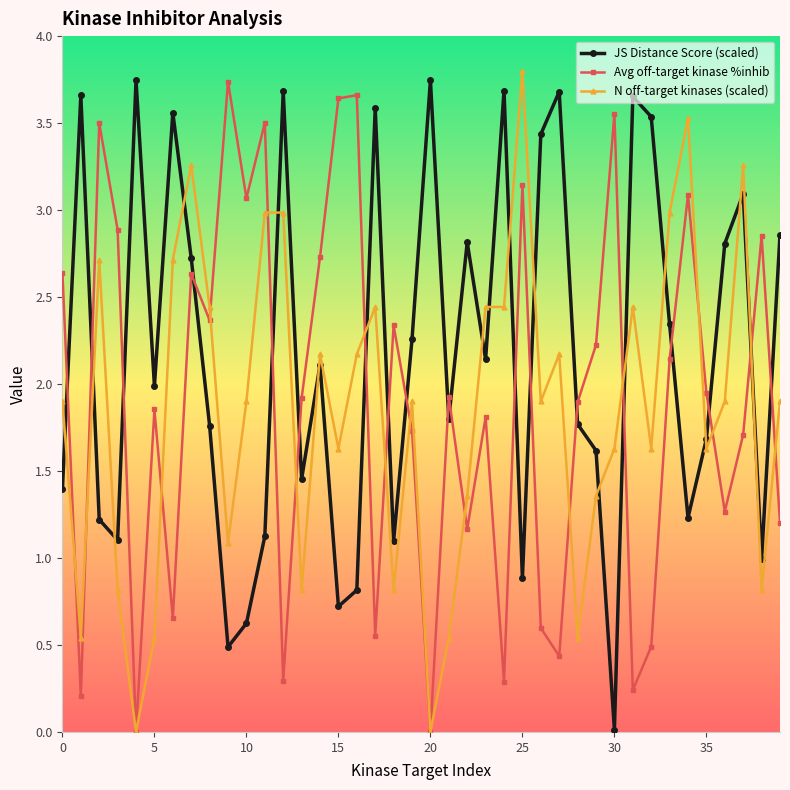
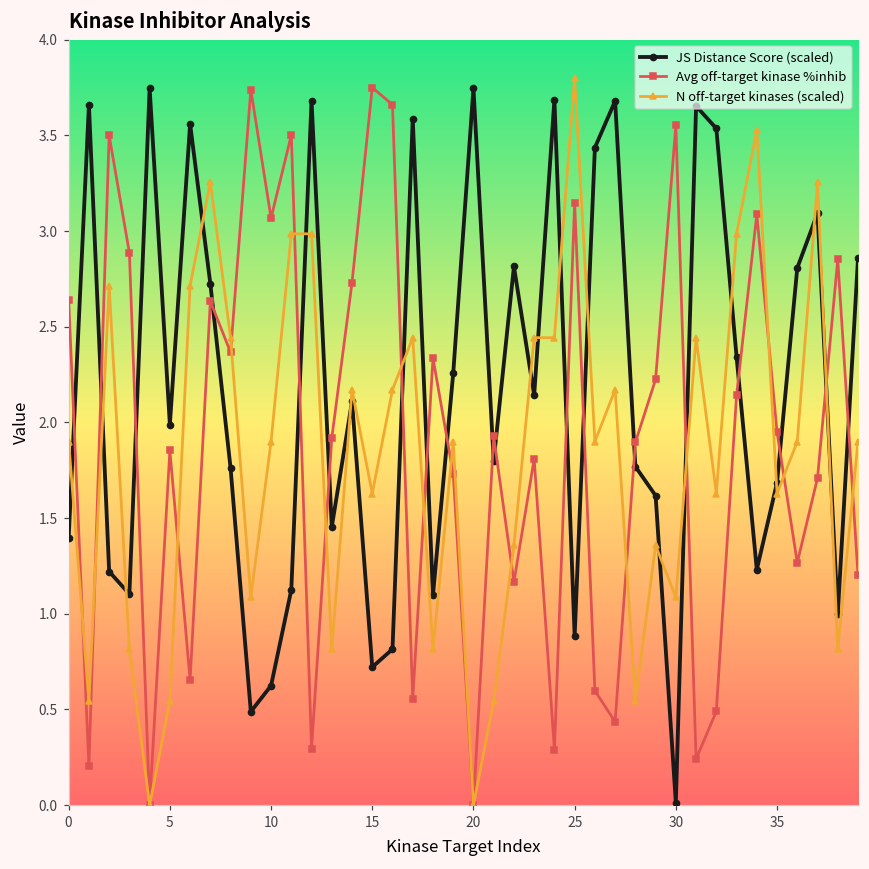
Avg off-target kinase %inhib, 15: 3.64 -> 3.75
N off-target kinases (scaled), 30: 1.63 -> 1.09
